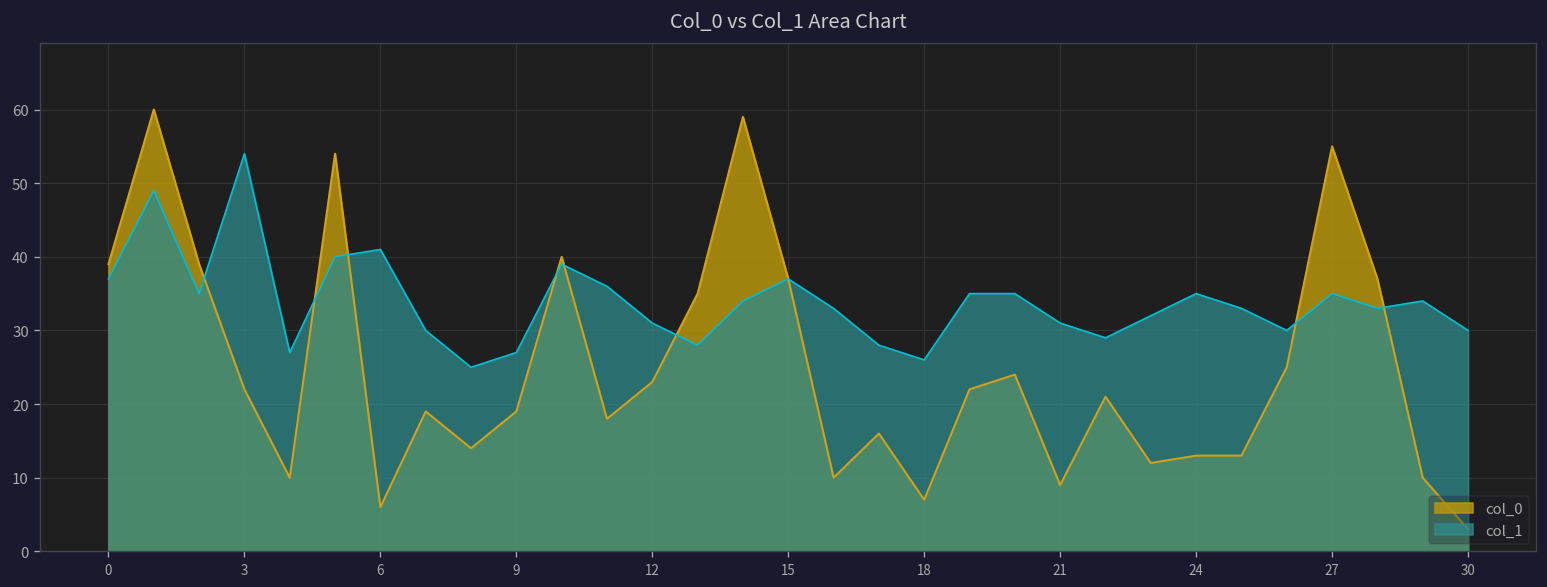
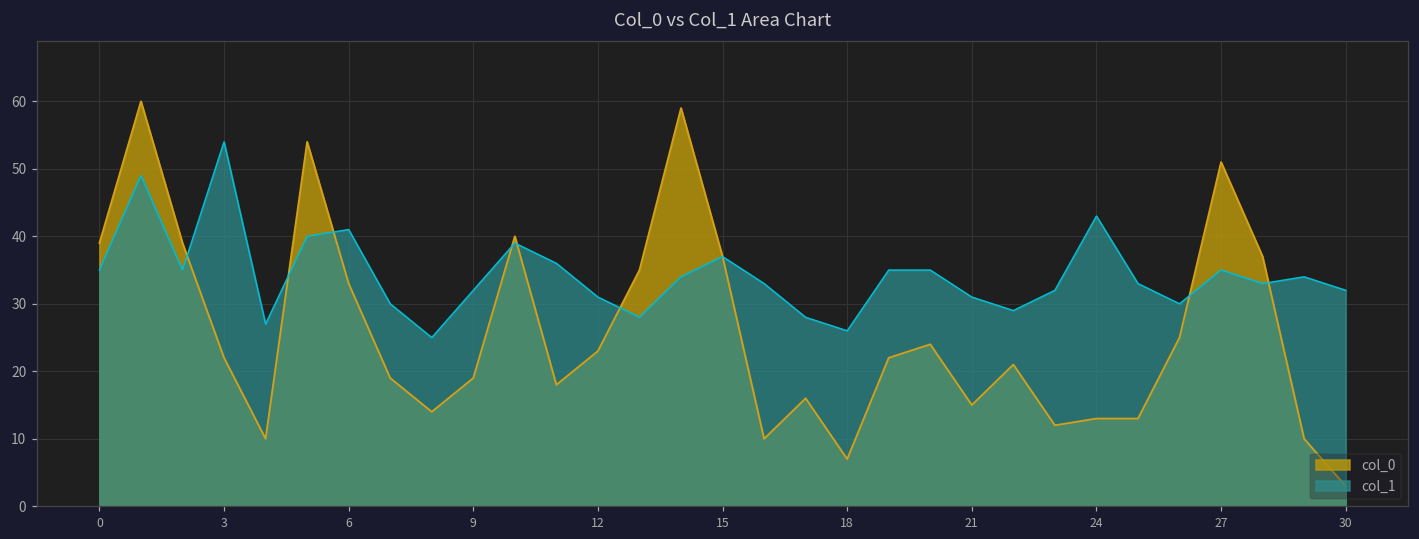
col_1, 0: 37 -> 35
col_0, 6: 6 -> 33
col_1, 9: 27 -> 32
col_0, 21: 9 -> 15
col_1, 24: 35 -> 43
col_0, 27: 55 -> 51
col_1, 30: 30 -> 32
